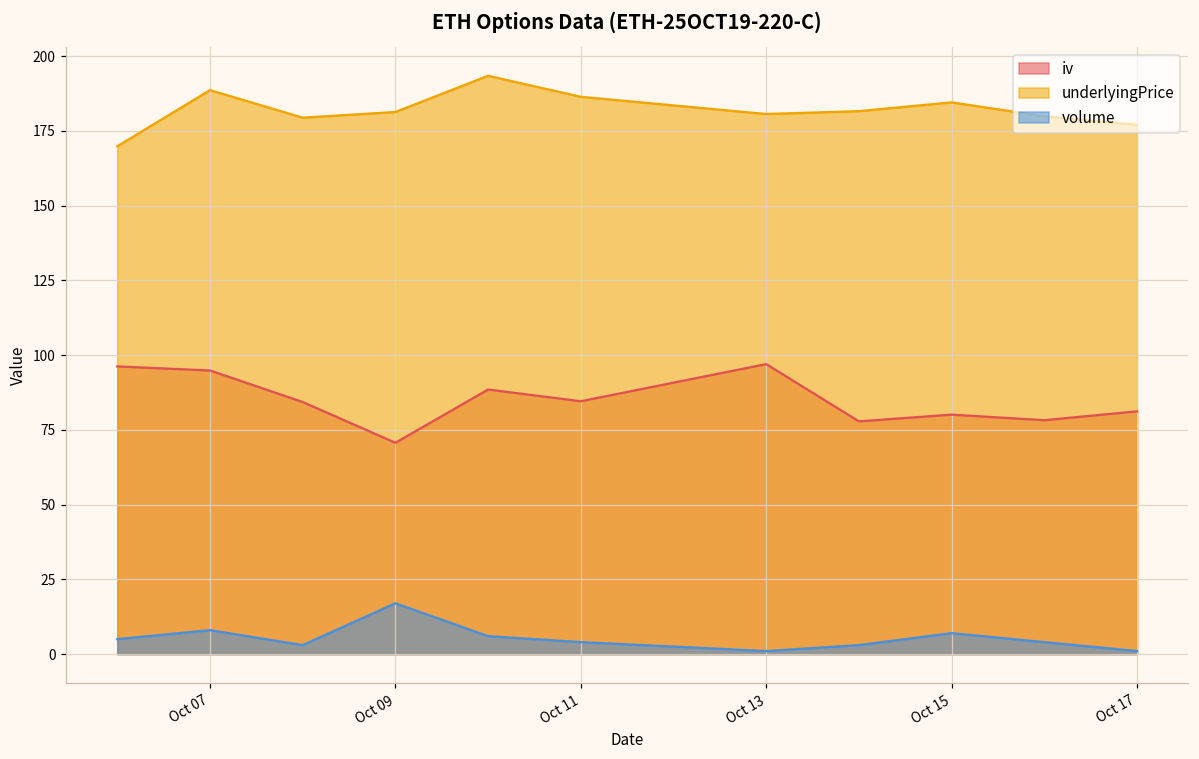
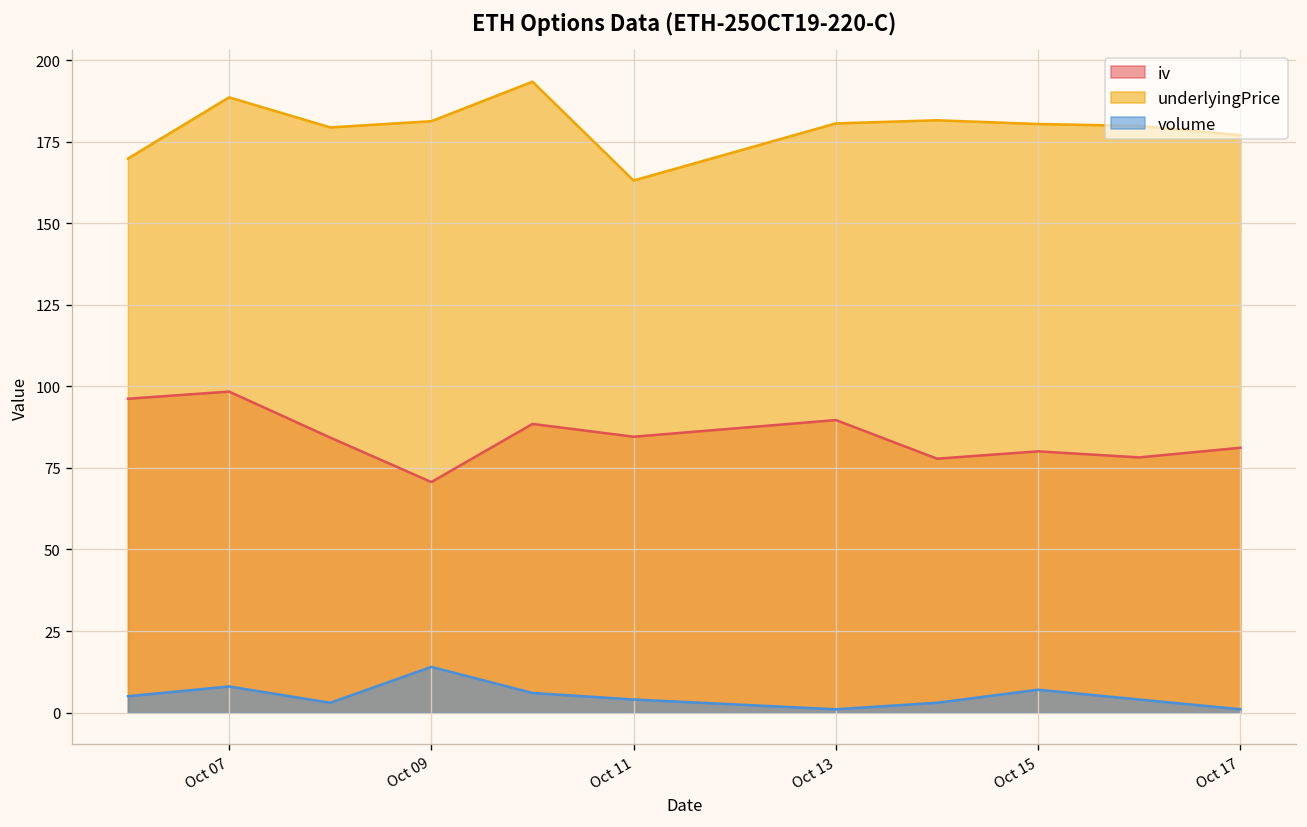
iv, Oct 07: 95 -> 98
volume, Oct 09: 17 -> 14
underlyingPrice, Oct 11: 186 -> 163
iv, Oct 13: 97 -> 90
underlyingPrice, Oct 15: 185 -> 180
